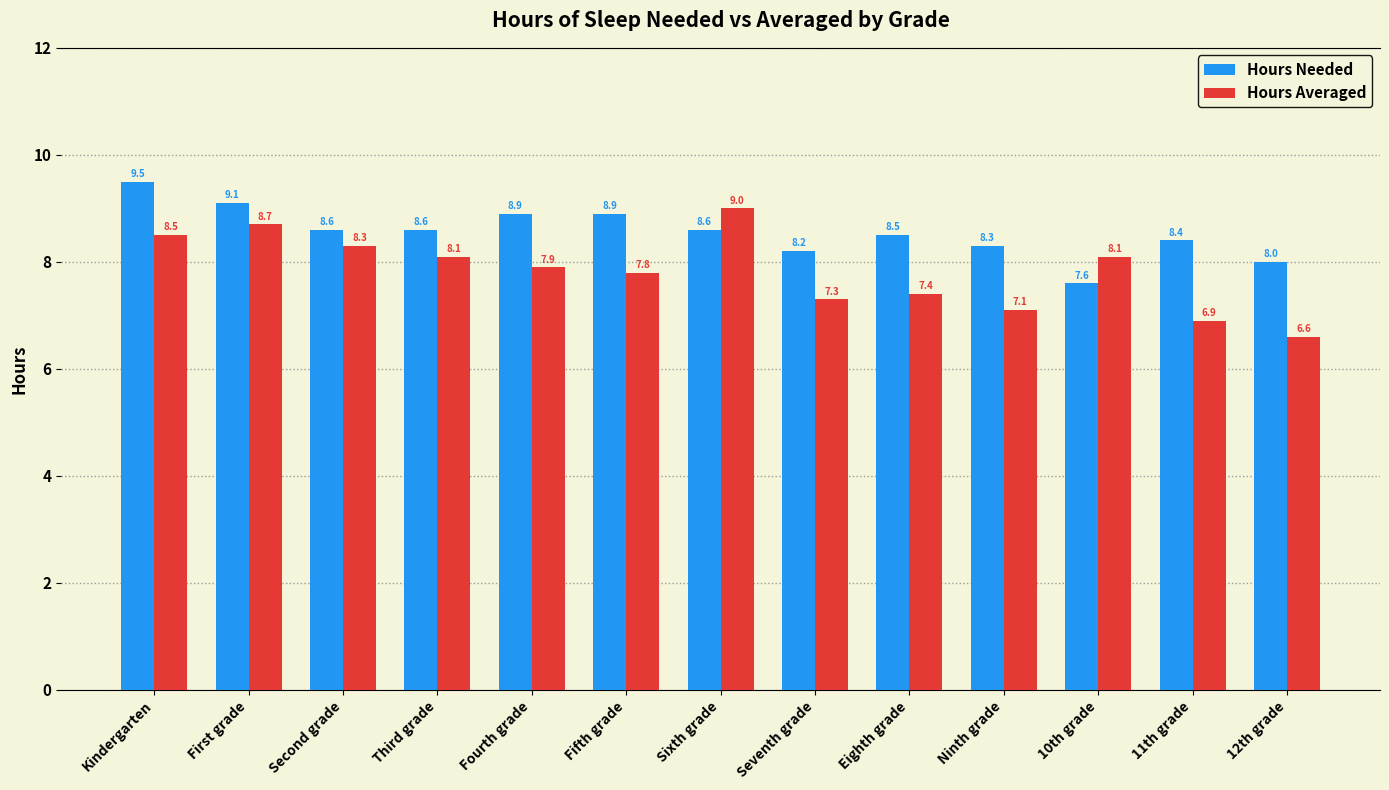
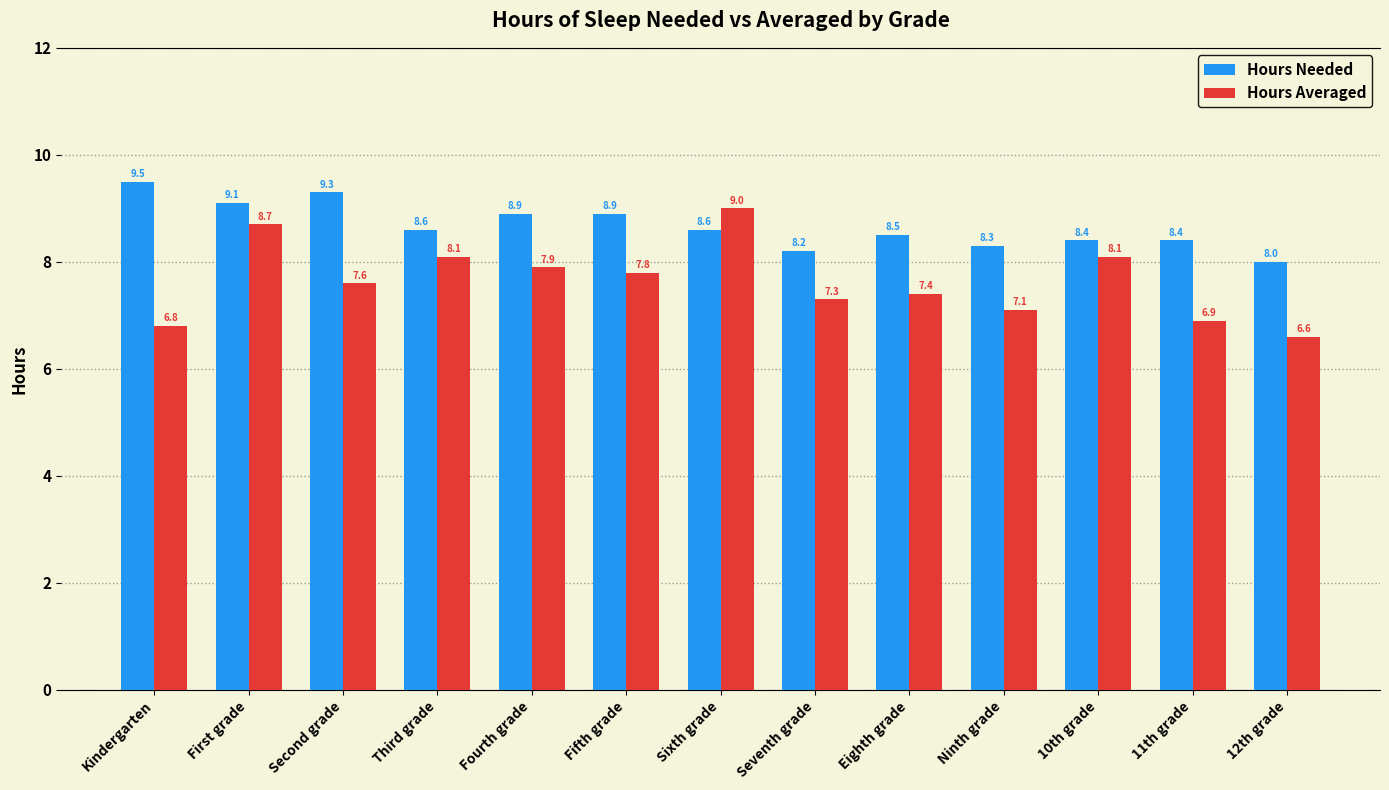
Hours Averaged, Kindergarten: 8.5 -> 6.8
Hours Needed, Second grade: 8.6 -> 9.3
Hours Averaged, Second grade: 8.3 -> 7.6
Hours Needed, 10th grade: 7.6 -> 8.4
